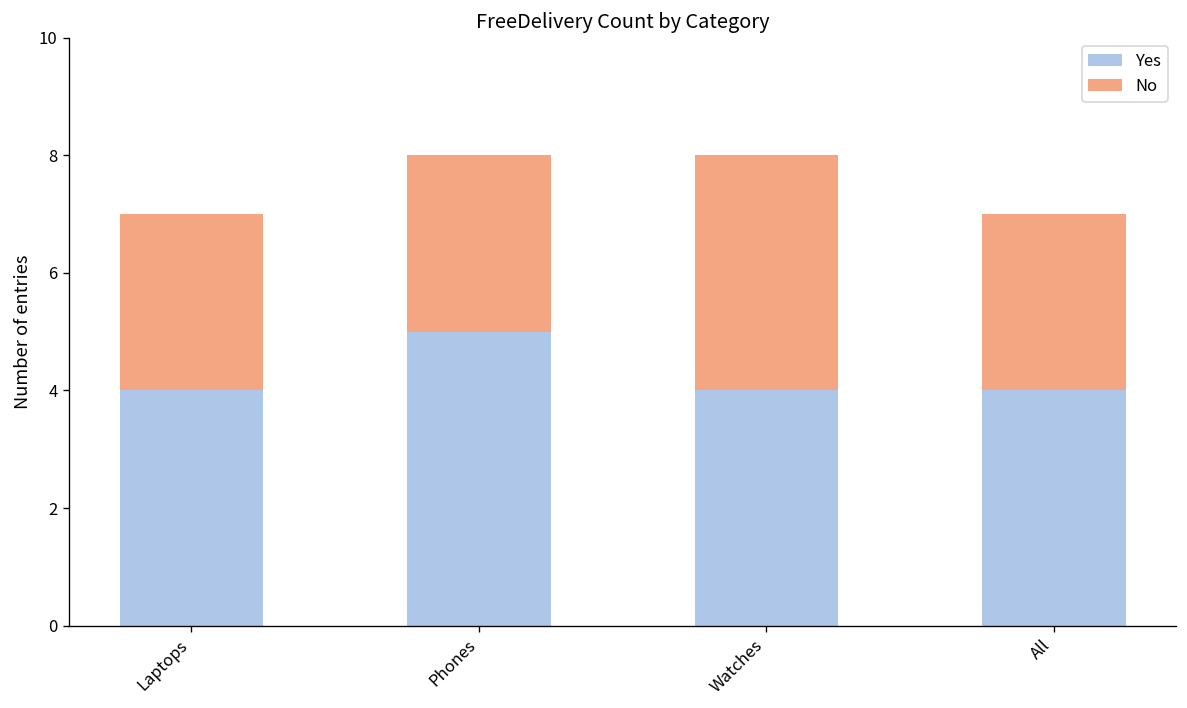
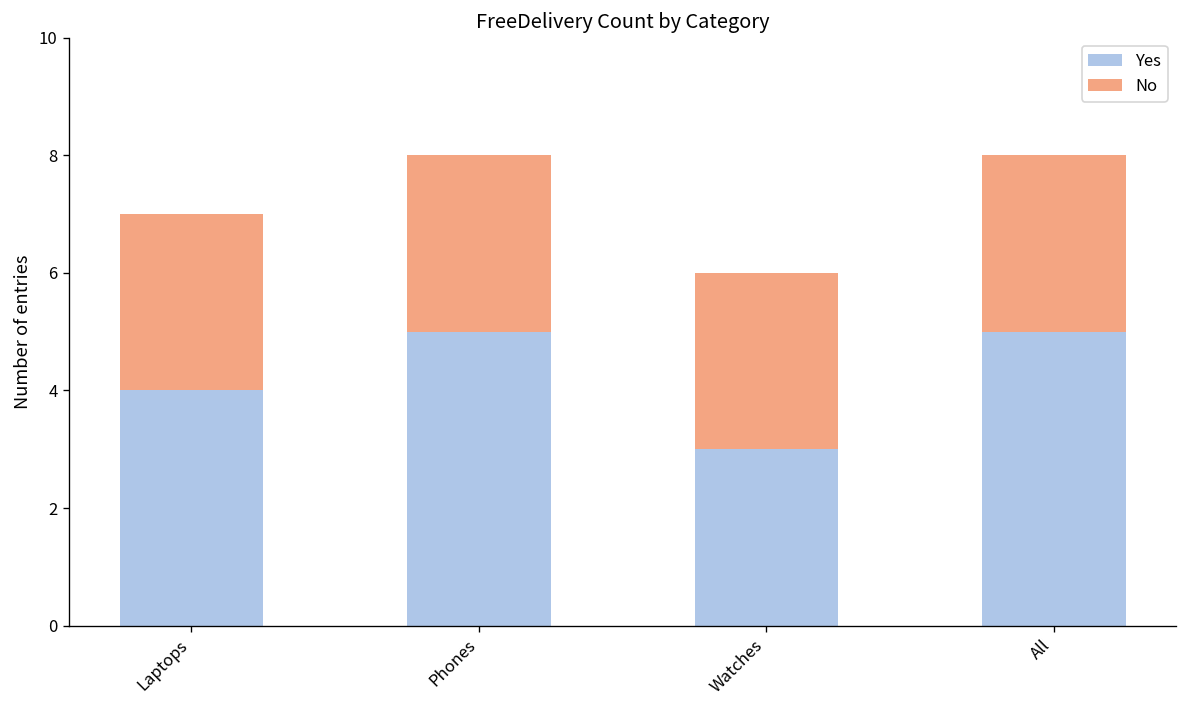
Yes, Watches: 4 -> 3
No, Watches: 4 -> 3
Yes, All: 4 -> 5
